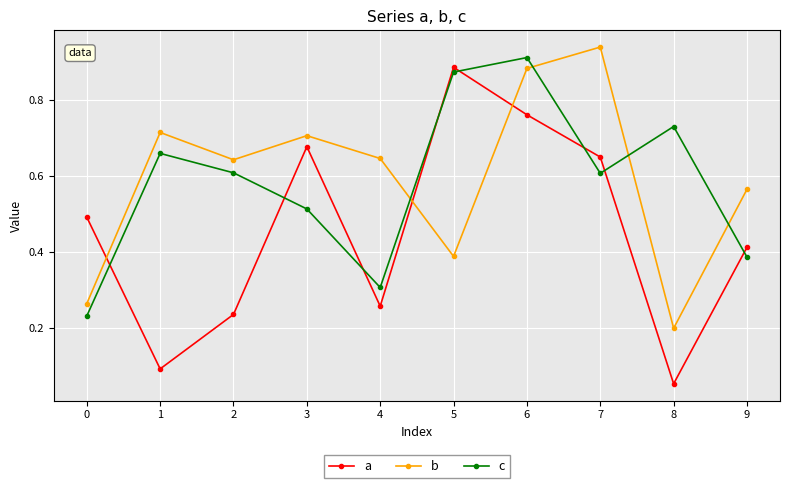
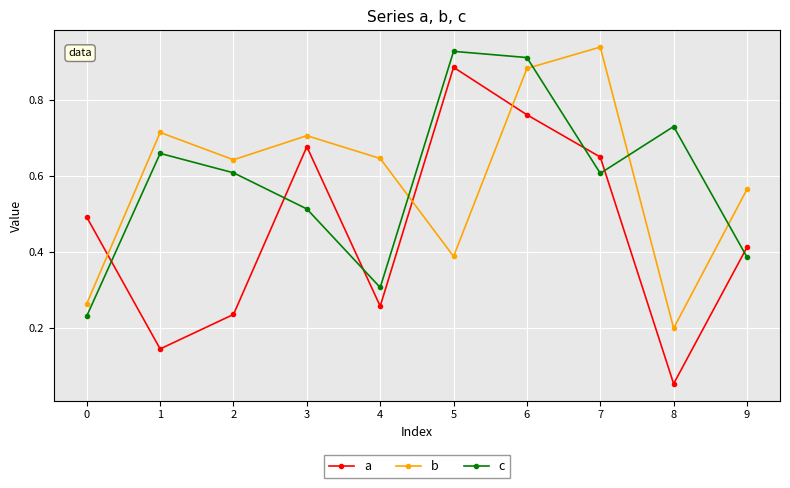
a, 1: 0.09 -> 0.14
c, 5: 0.87 -> 0.93
